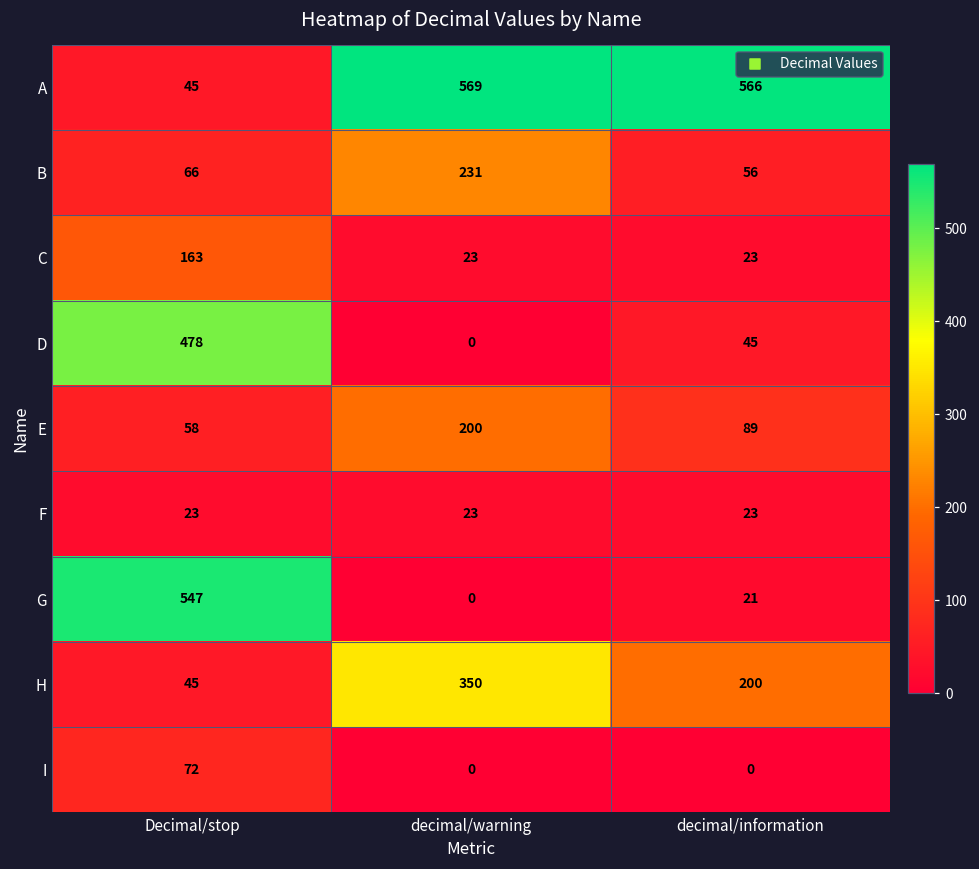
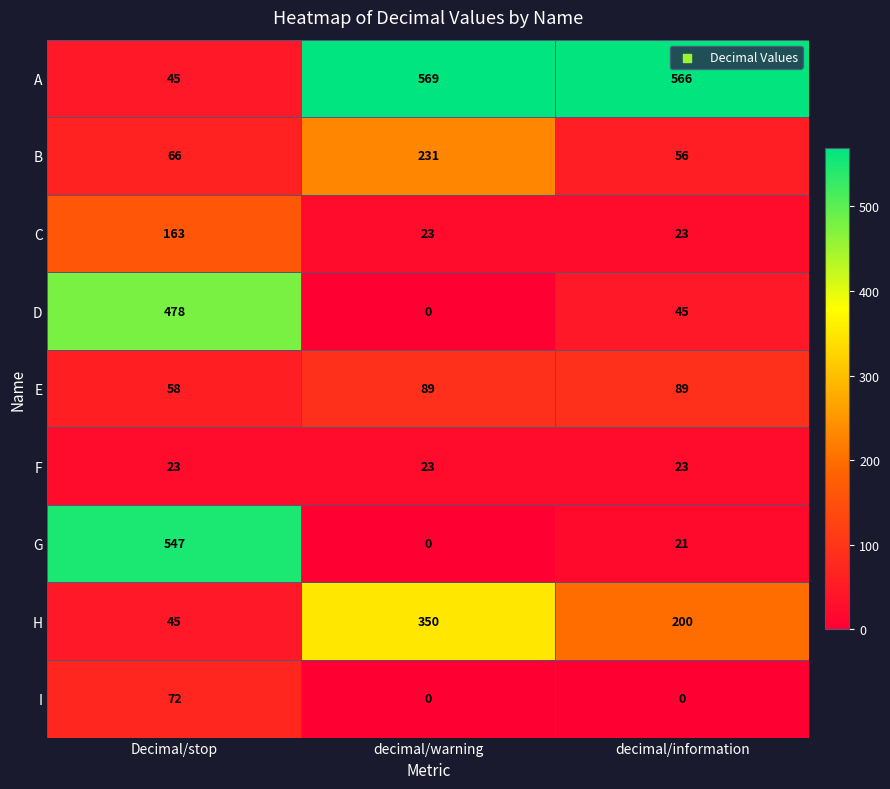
E, decimal/warning: 200 -> 89
